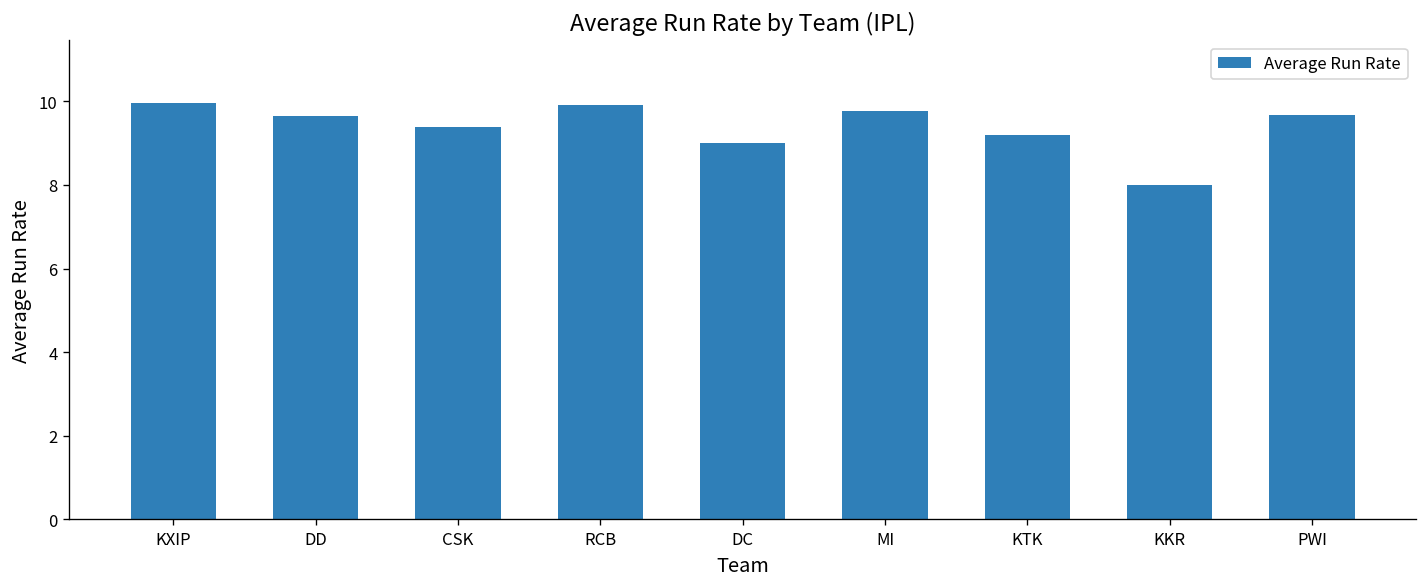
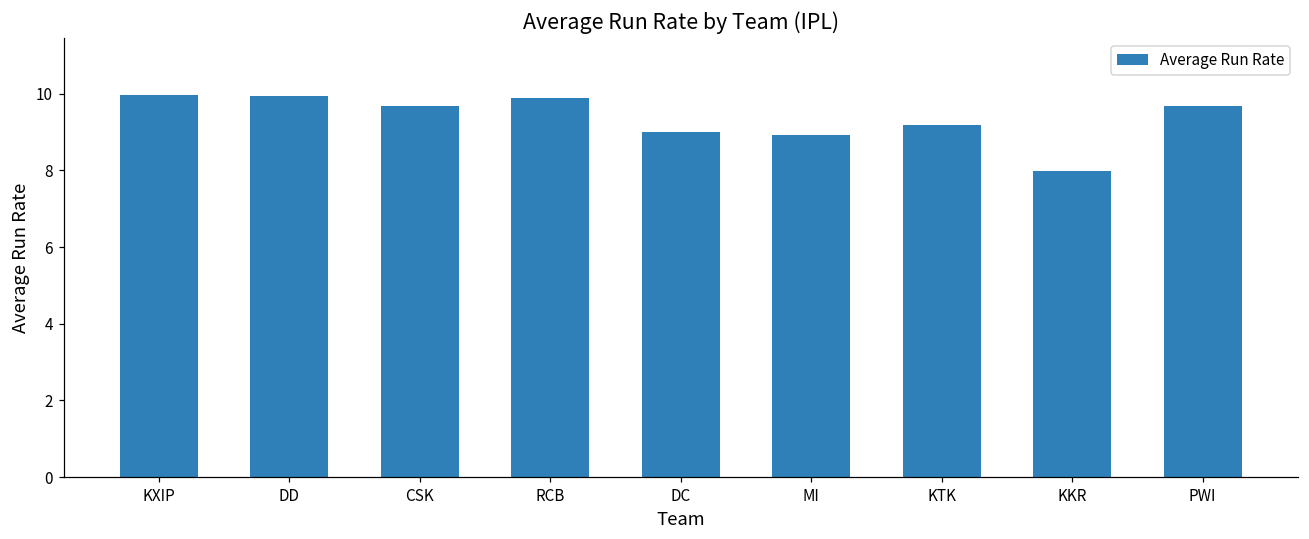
DD: 9.6 -> 9.9
CSK: 9.4 -> 9.7
MI: 9.8 -> 8.9
